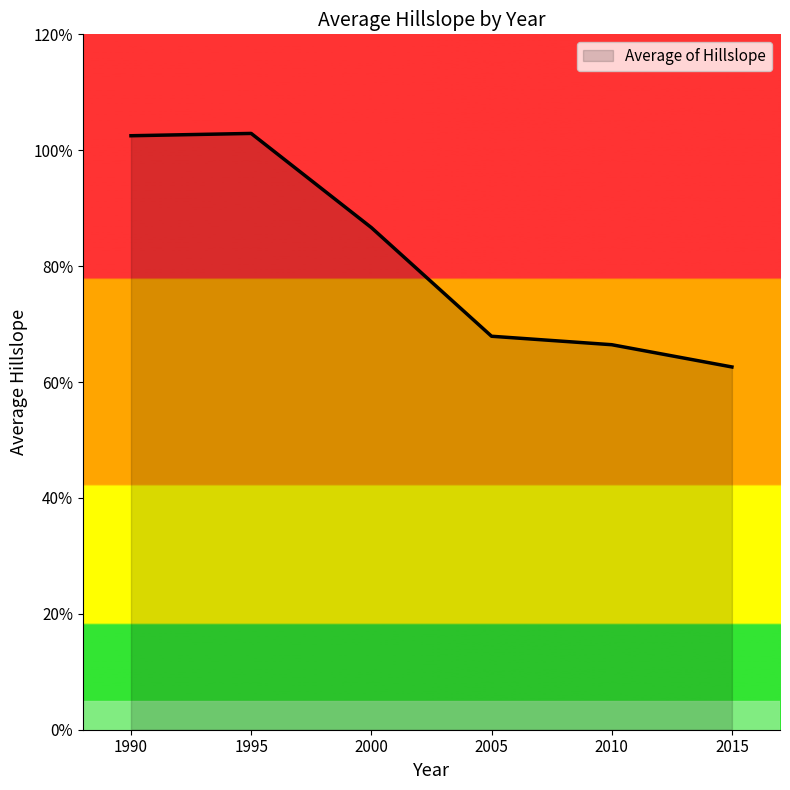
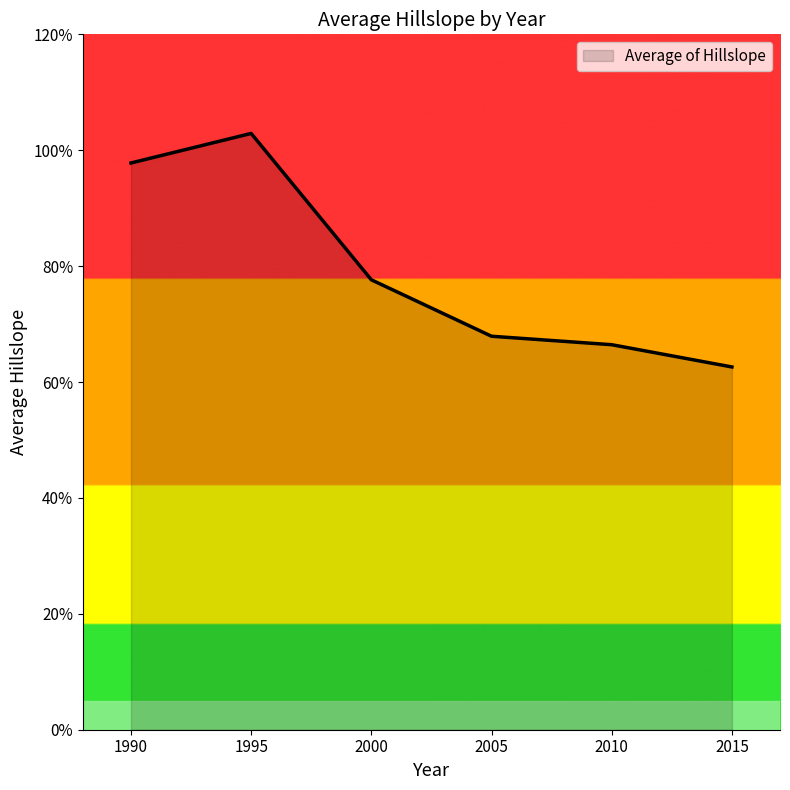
1990: 103% -> 98%
2000: 87% -> 78%
